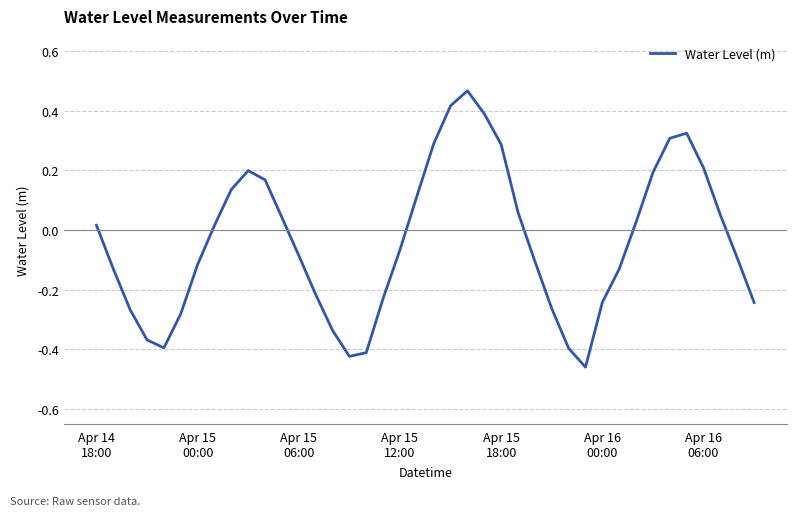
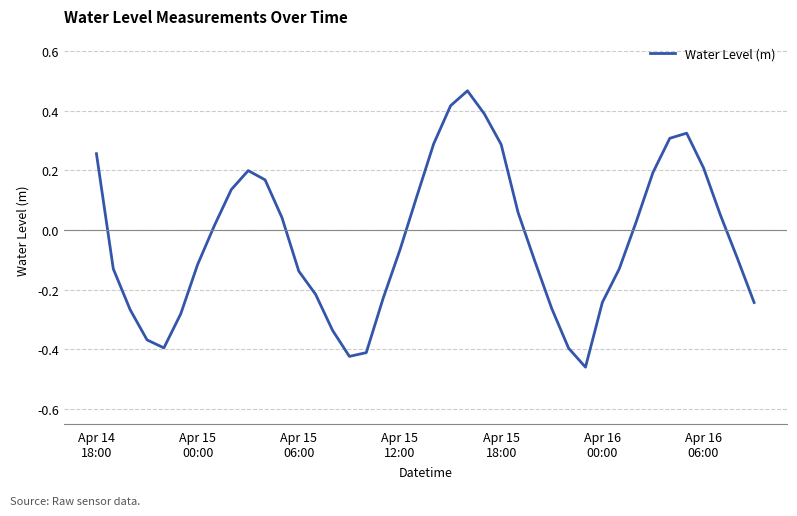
Apr 14 18:00: 0.02 -> 0.26
Apr 15 06:00: -0.09 -> -0.14
